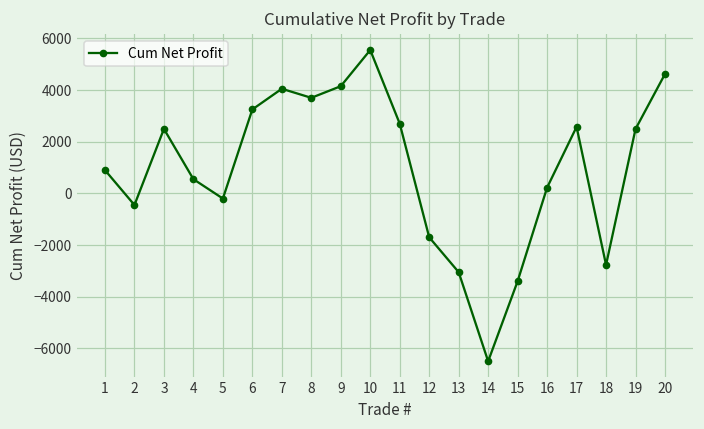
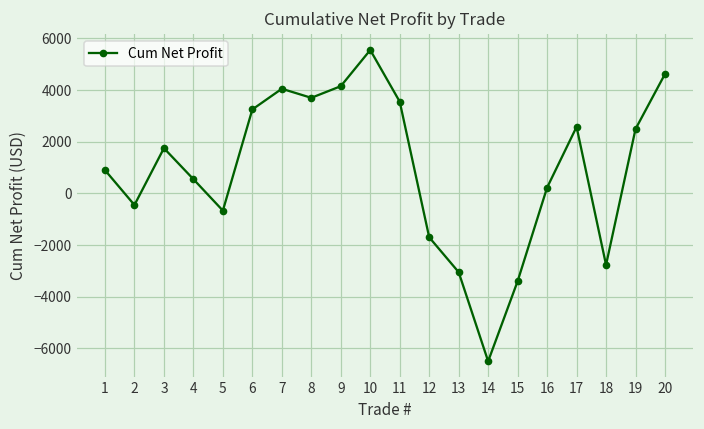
3: 2500 -> 1800
5: -200 -> -700
11: 2700 -> 3600
